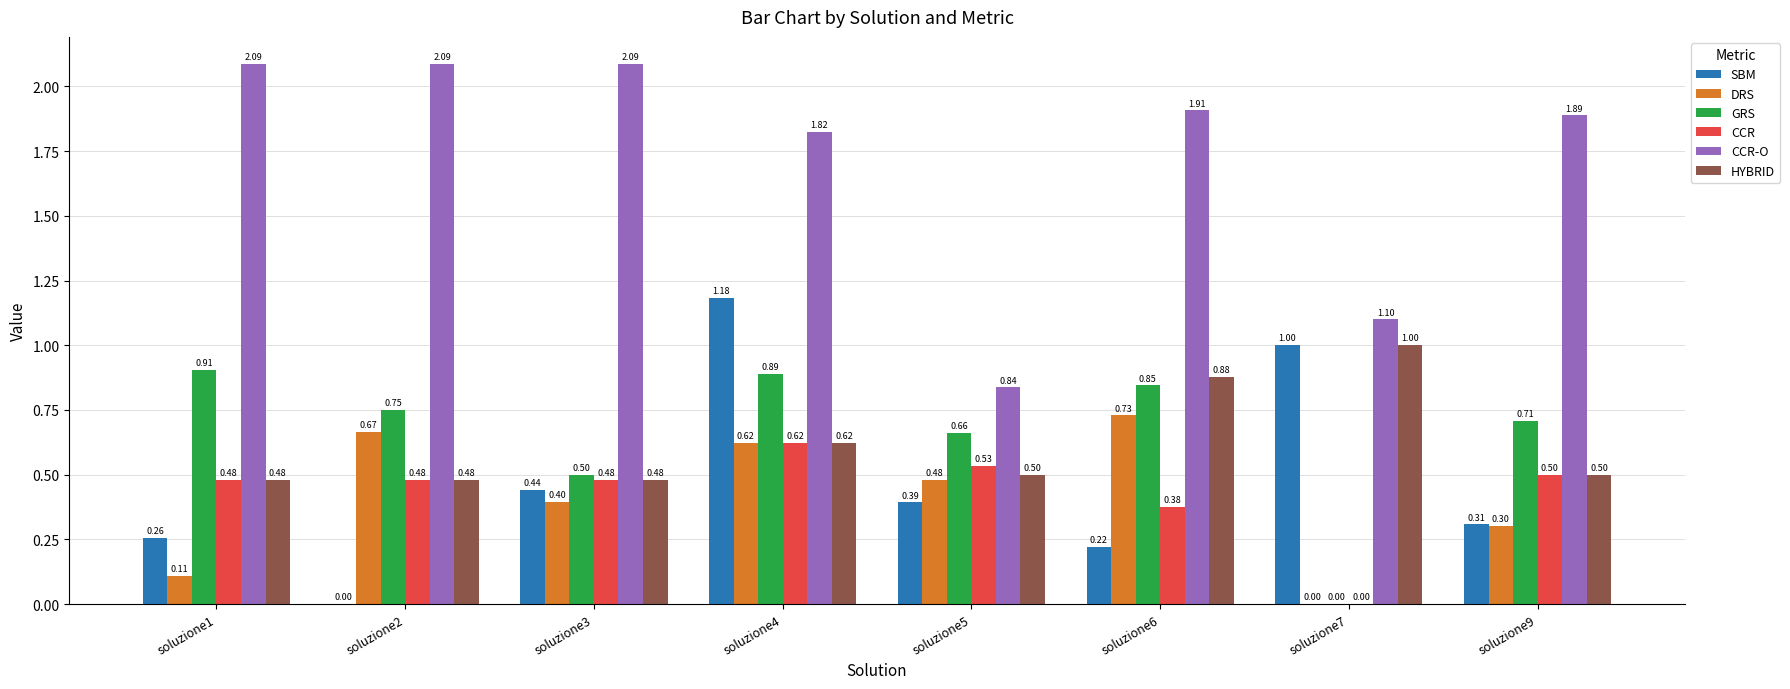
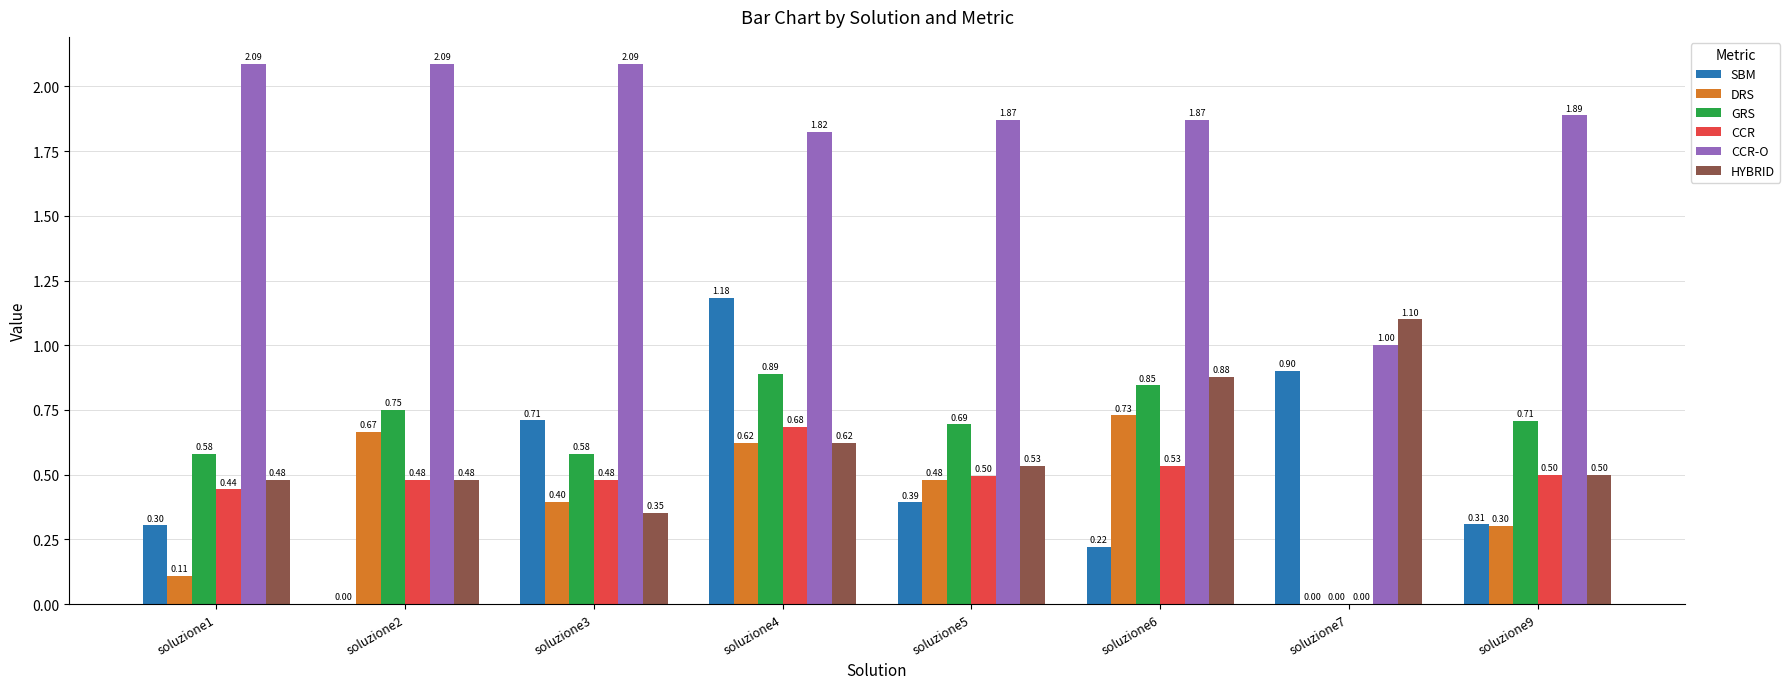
SBM, soluzione1: 0.26 -> 0.30
GRS, soluzione1: 0.91 -> 0.58
CCR, soluzione1: 0.48 -> 0.44
SBM, soluzione3: 0.44 -> 0.71
GRS, soluzione3: 0.50 -> 0.58
HYBRID, soluzione3: 0.48 -> 0.35
CCR, soluzione4: 0.62 -> 0.68
GRS, soluzione5: 0.66 -> 0.69
CCR, soluzione5: 0.53 -> 0.50
CCR-O, soluzione5: 0.84 -> 1.87
HYBRID, soluzione5: 0.50 -> 0.53
CCR, soluzione6: 0.38 -> 0.53
CCR-O, soluzione6: 1.91 -> 1.87
SBM, soluzione7: 1.00 -> 0.90
CCR-O, soluzione7: 1.10 -> 1.00
HYBRID, soluzione7: 1.00 -> 1.10
